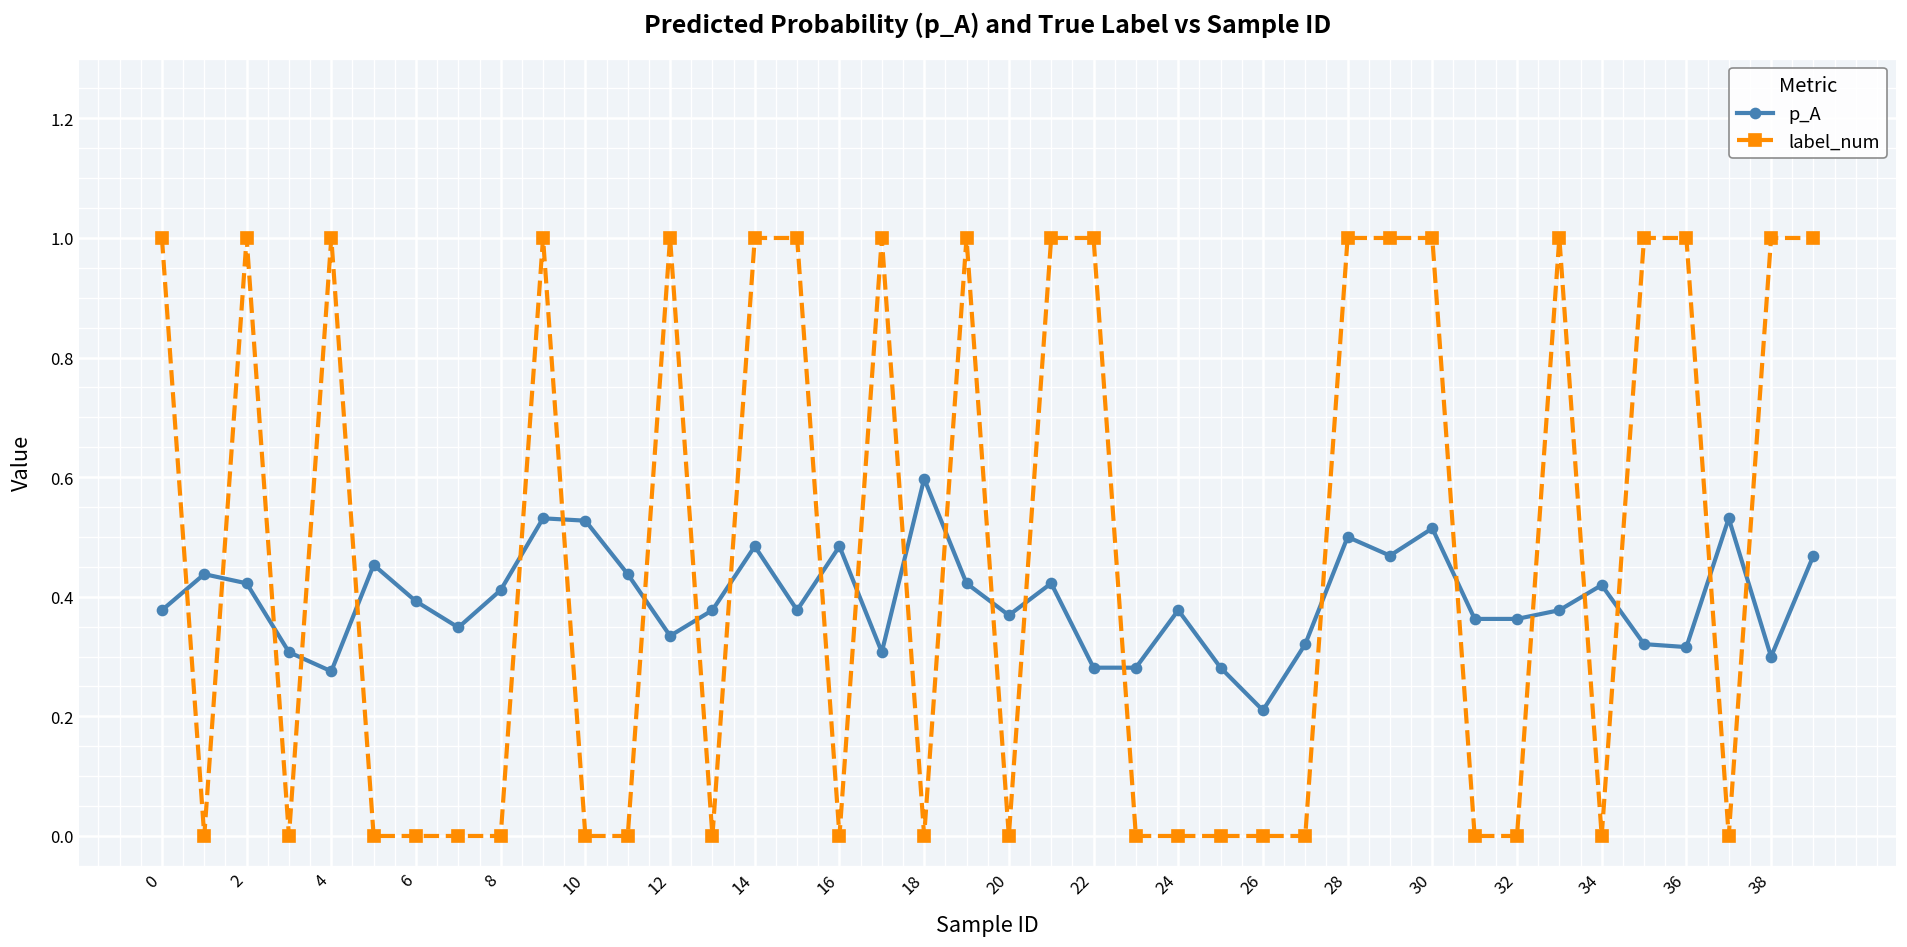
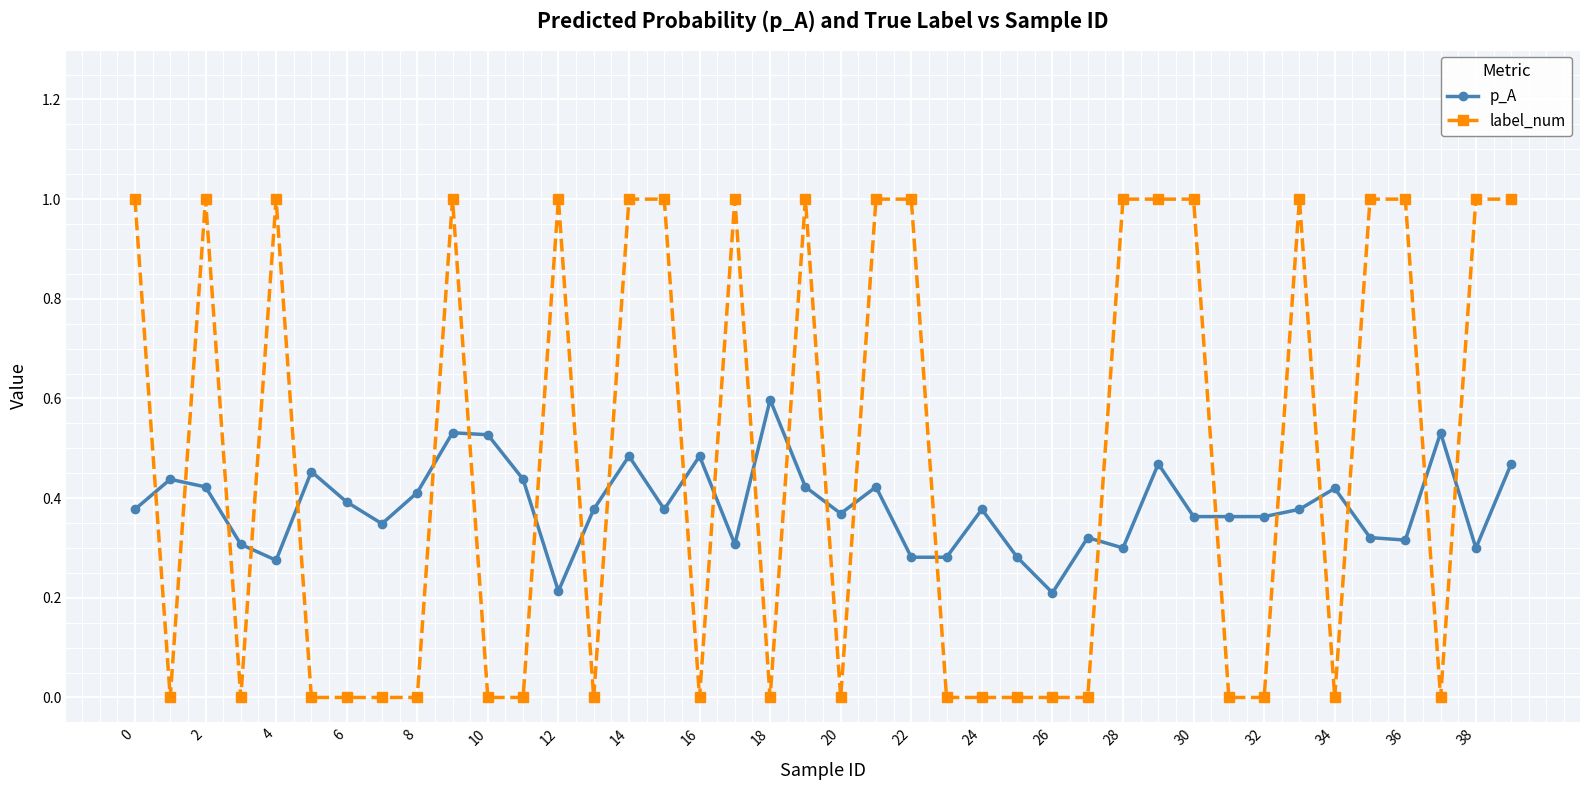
p_A, 12: 0.33 -> 0.21
p_A, 28: 0.5 -> 0.3
p_A, 30: 0.51 -> 0.36
